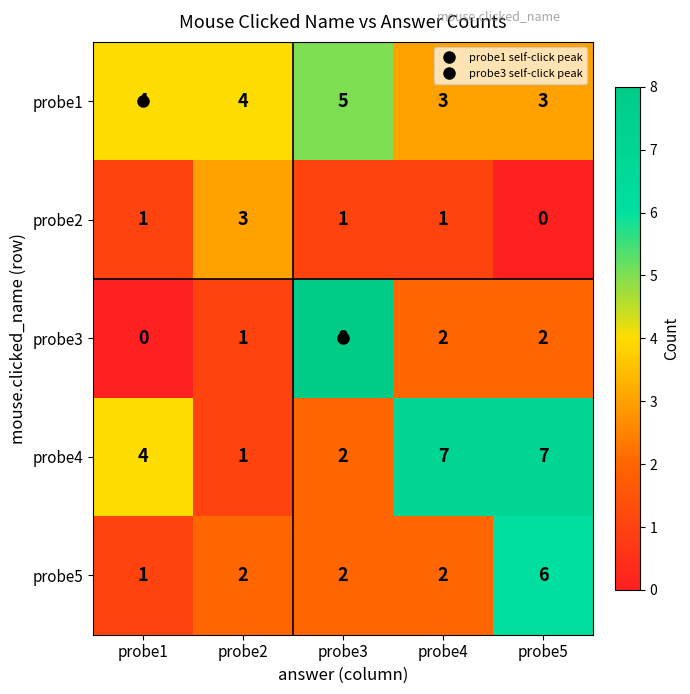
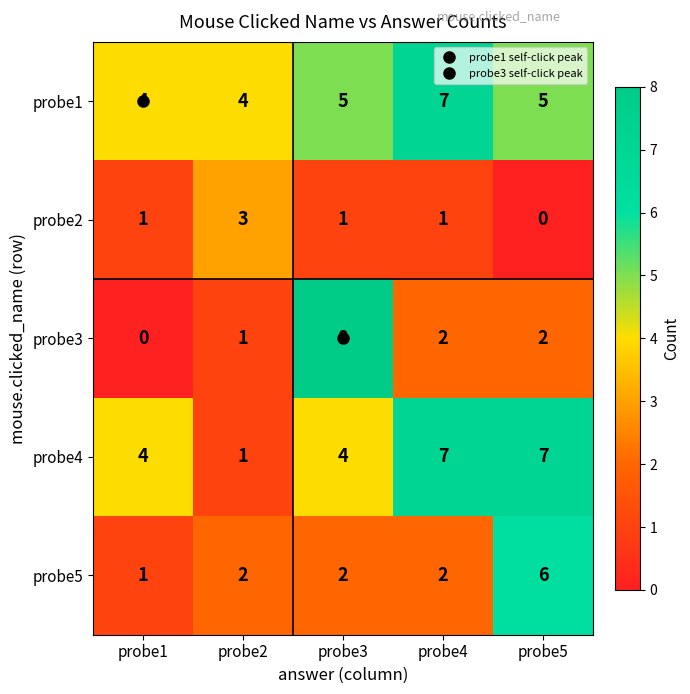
probe1, probe4: 3 -> 7
probe1, probe5: 3 -> 5
probe4, probe3: 2 -> 4
